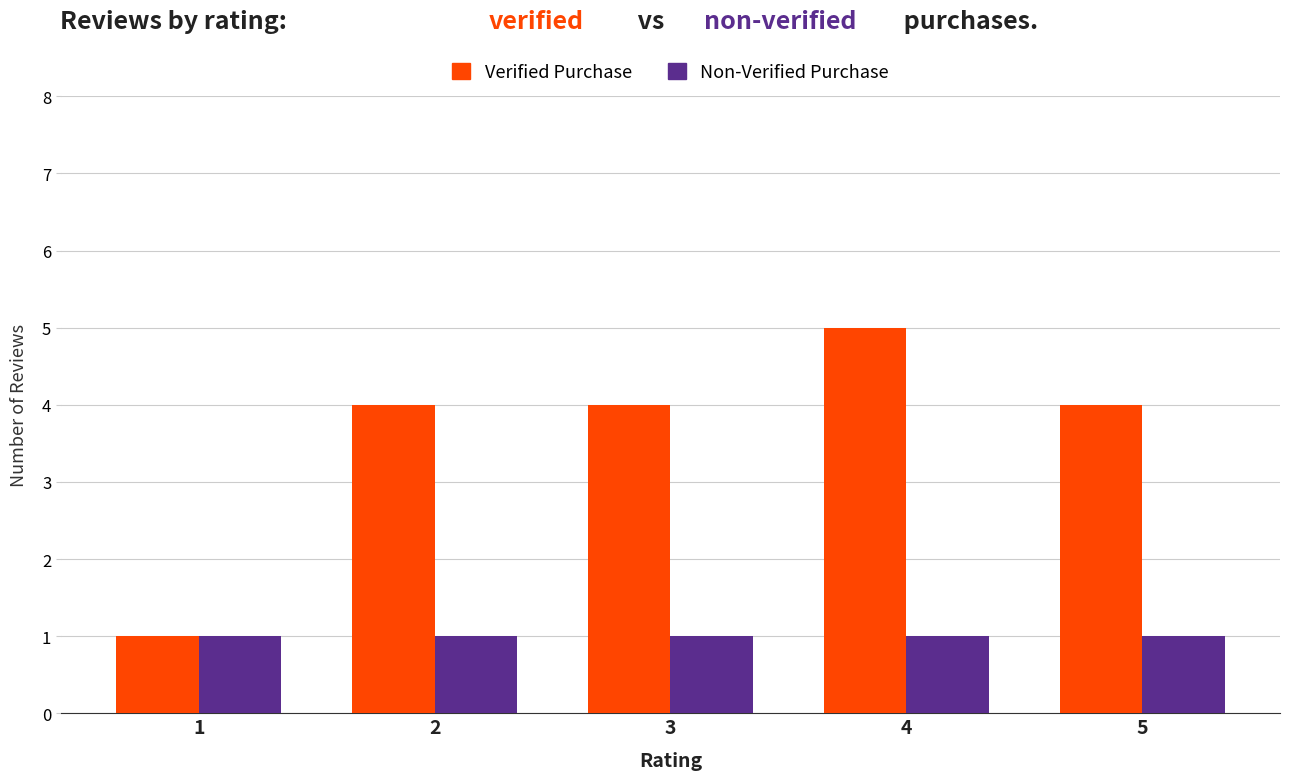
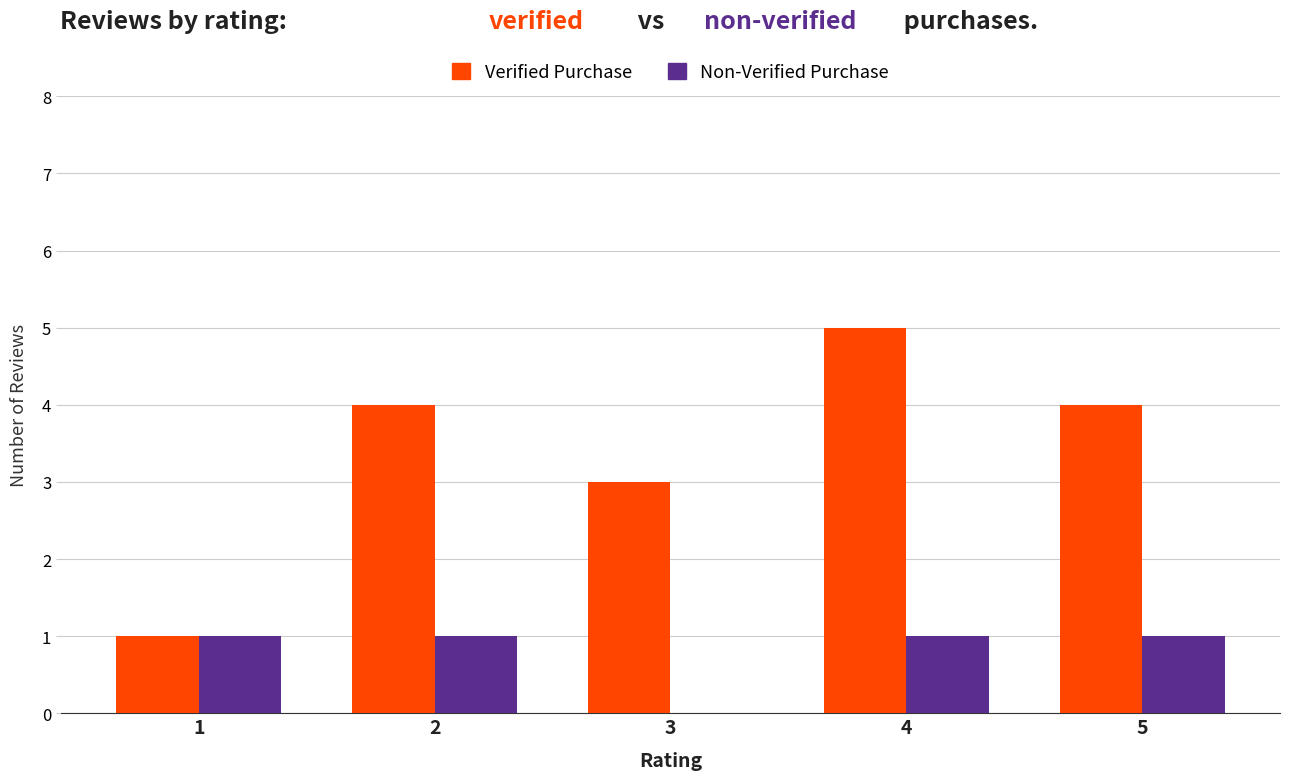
Verified Purchase, 3: 4 -> 3
Non-Verified Purchase, 3: 1 -> 0
